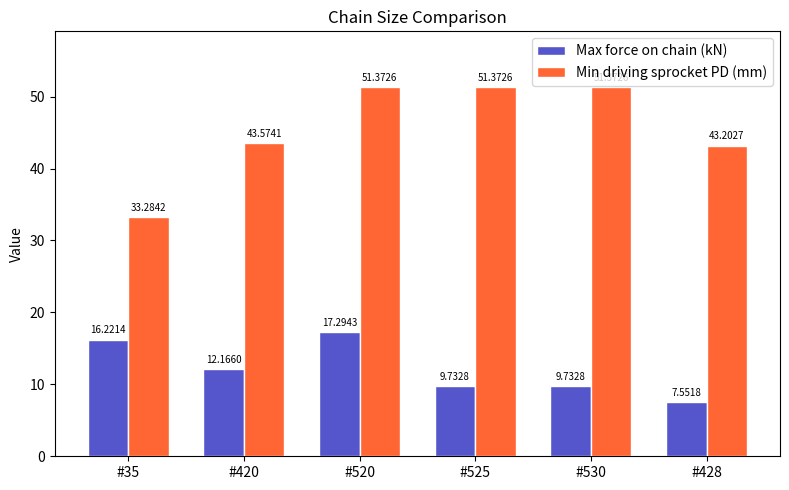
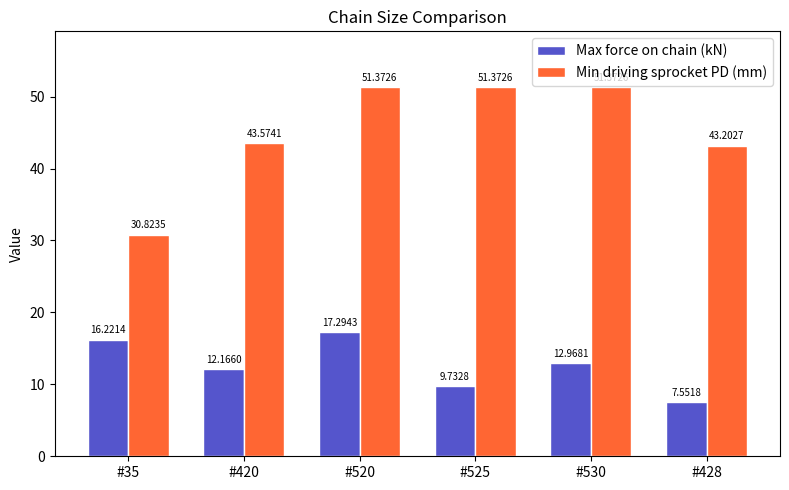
Min driving sprocket PD (mm), #35: 33.2842 -> 30.8235
Max force on chain (kN), #530: 9.7328 -> 12.9681
